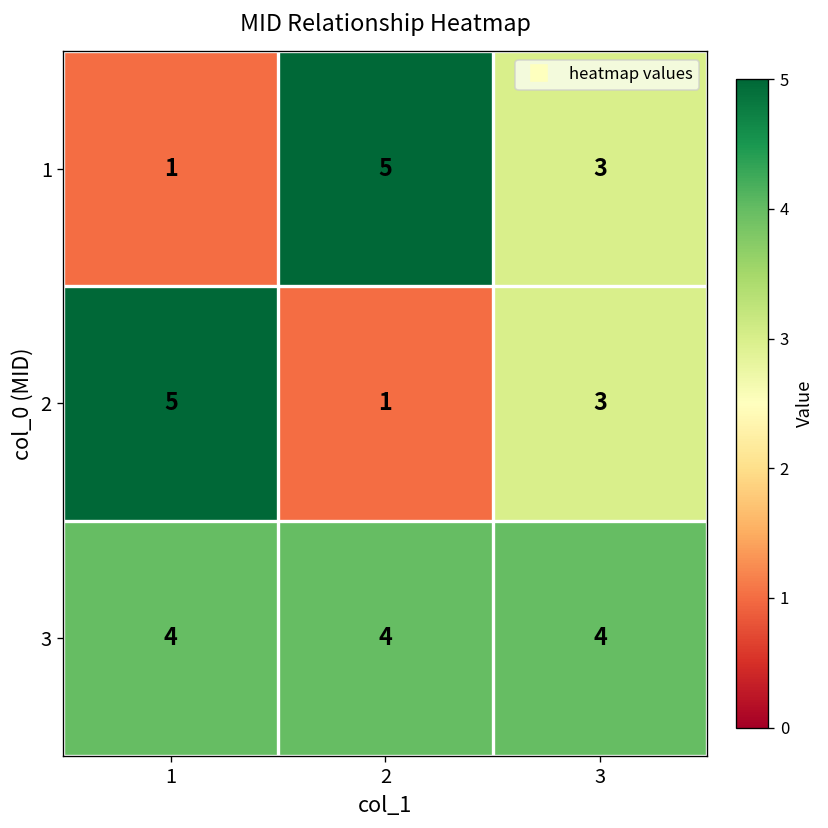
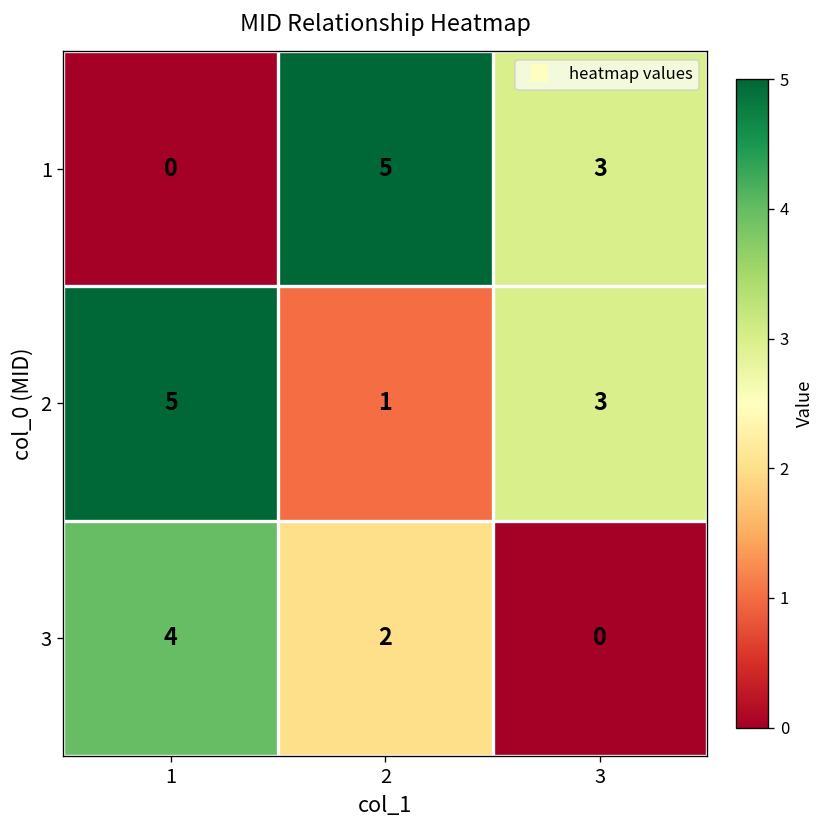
1, 1: 1 -> 0
3, 2: 4 -> 2
3, 3: 4 -> 0
